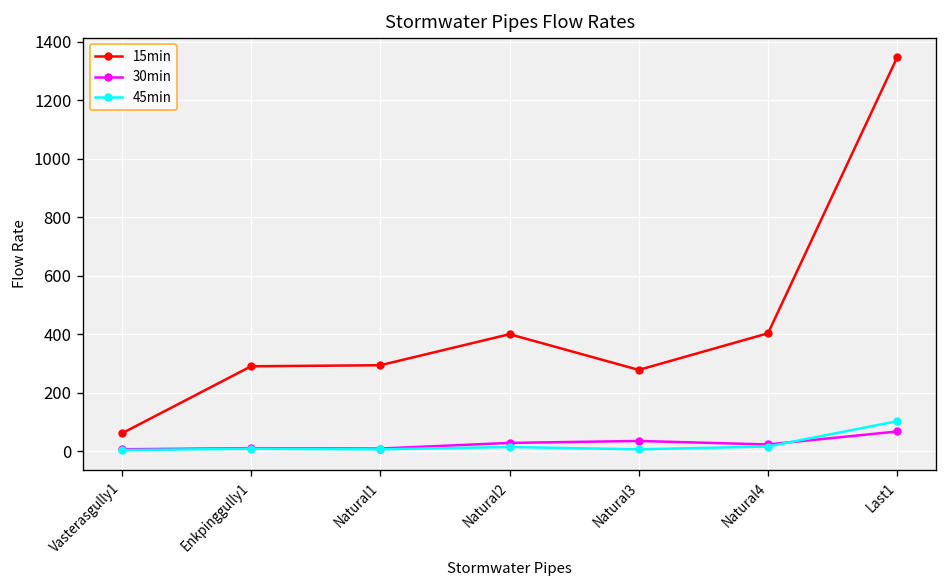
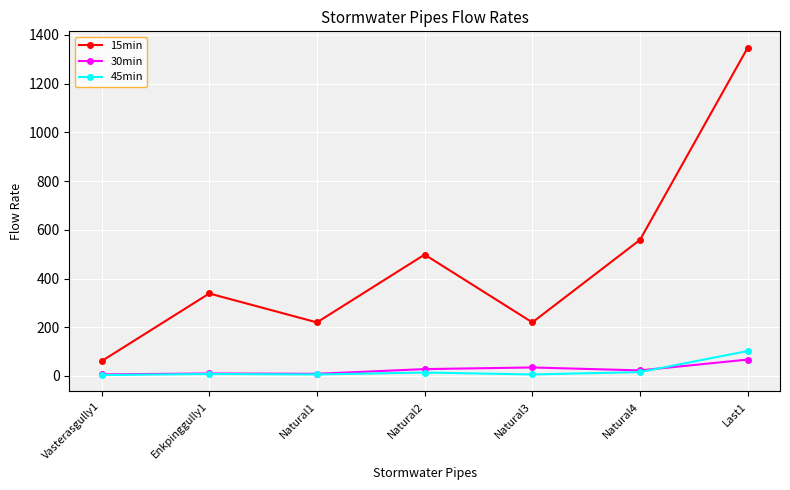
15min, Enkpinggully1: 290 -> 340
15min, Natural1: 290 -> 220
15min, Natural2: 400 -> 500
15min, Natural3: 280 -> 220
15min, Natural4: 400 -> 560
